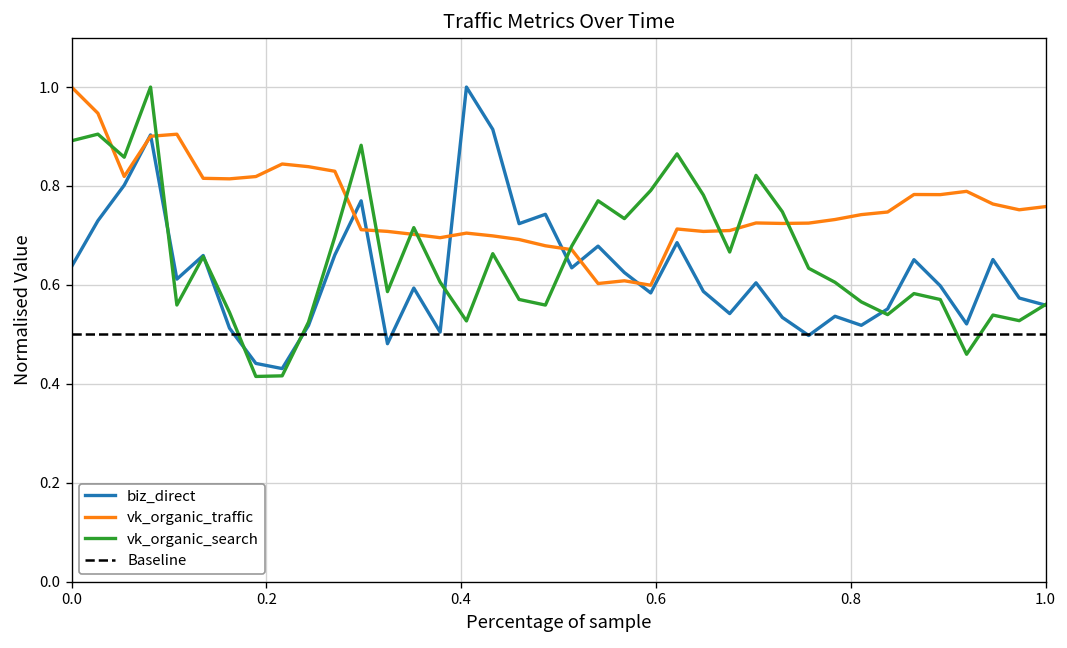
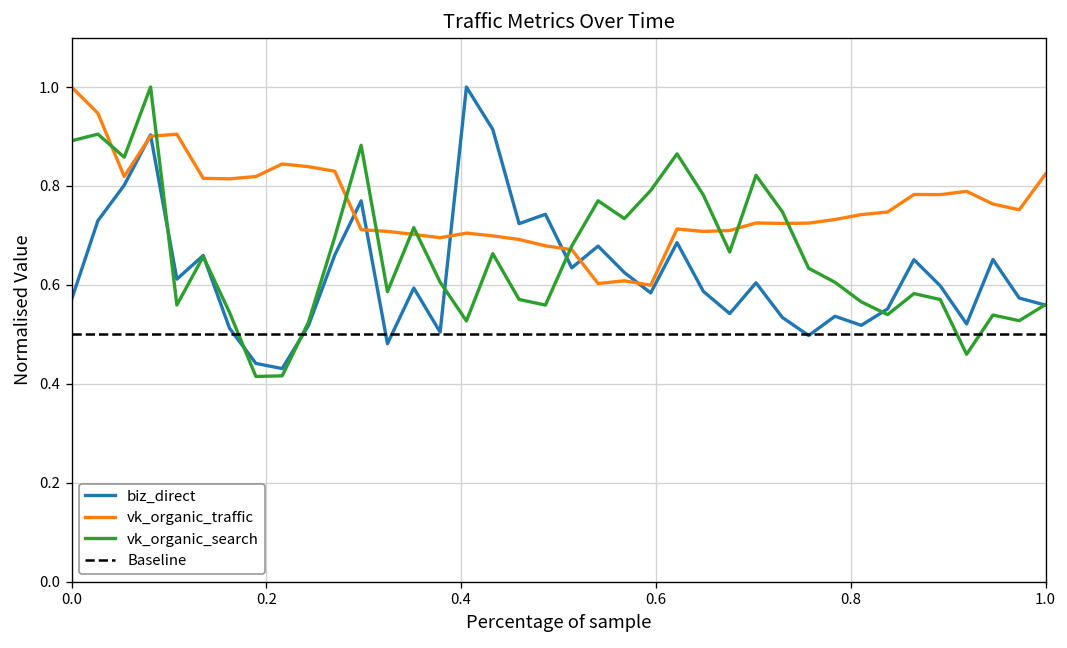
biz_direct, 0.0: 0.64 -> 0.57
vk_organic_traffic, 1.0: 0.76 -> 0.82
